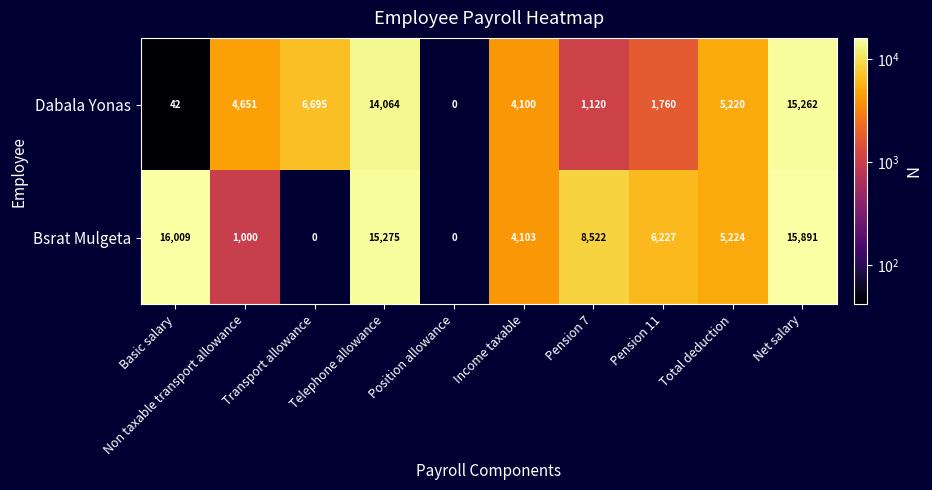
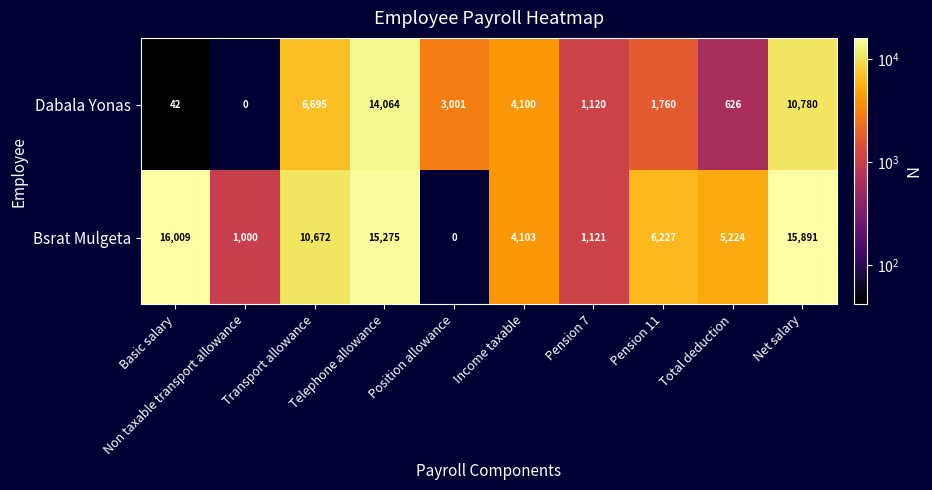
Dabala Yonas, Non taxable transport allowance: 4,651 -> 0
Dabala Yonas, Position allowance: 0 -> 3,001
Dabala Yonas, Total deduction: 5,220 -> 626
Dabala Yonas, Net salary: 15,262 -> 10,780
Bsrat Mulgeta, Transport allowance: 0 -> 10,672
Bsrat Mulgeta, Pension 7: 8,522 -> 1,121
